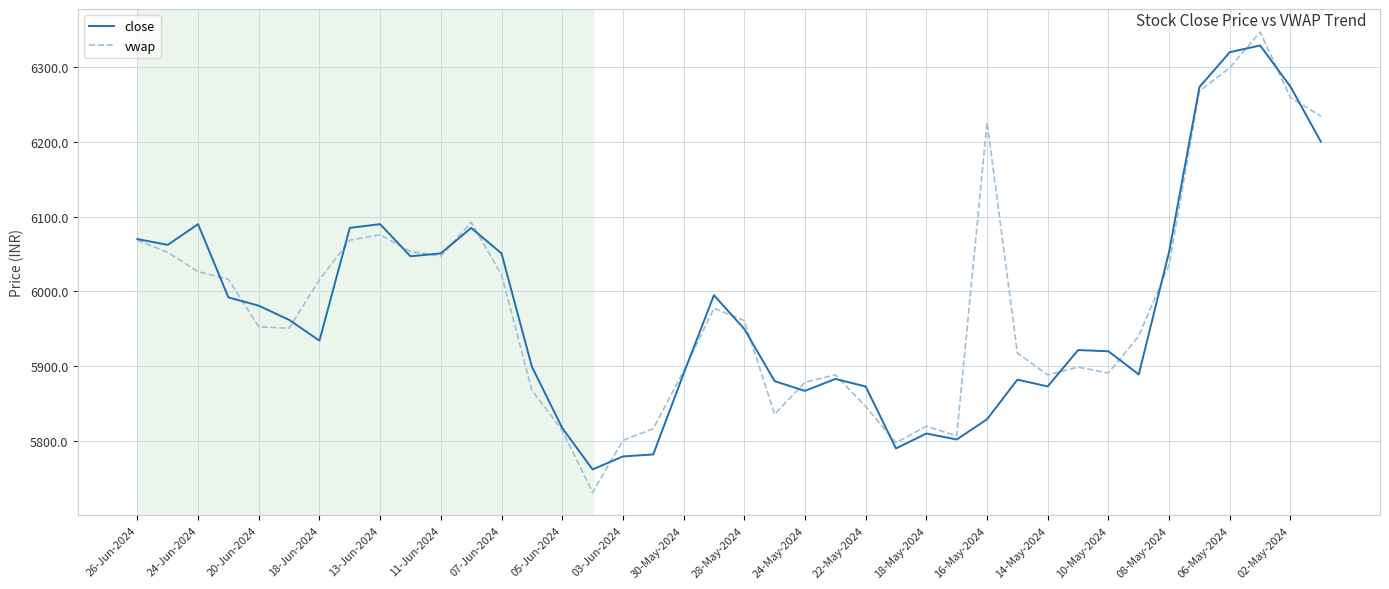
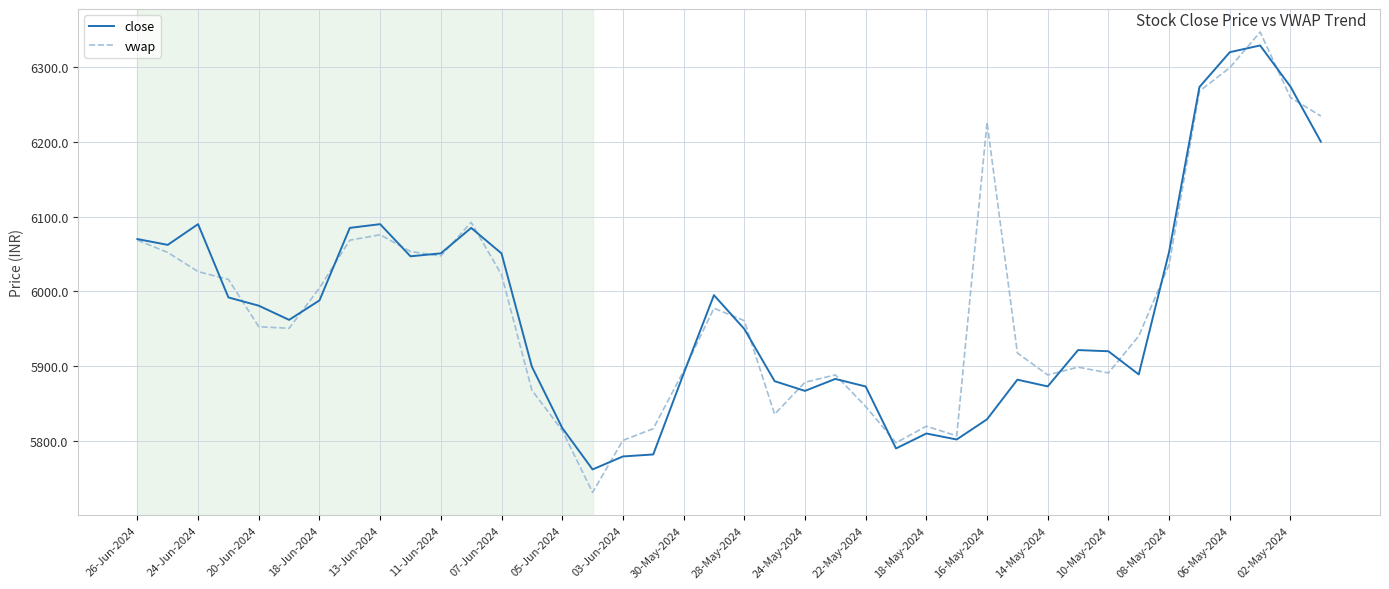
close, 18-Jun-2024: 5930 -> 5990
vwap, 18-Jun-2024: 6020 -> 6000
